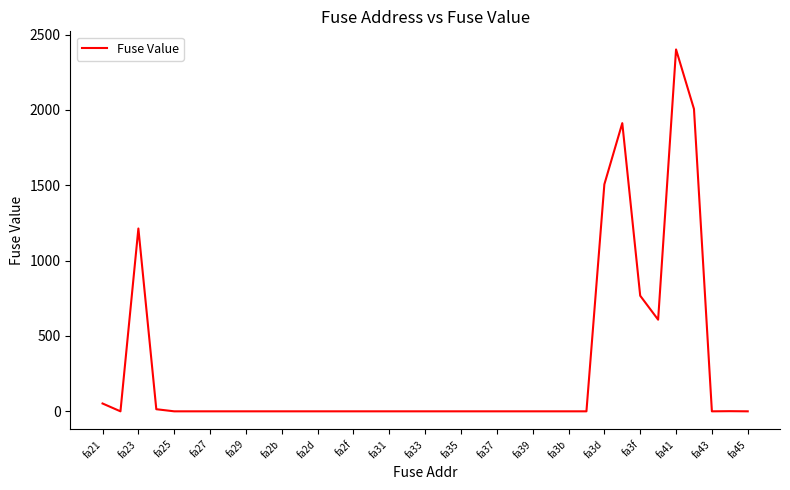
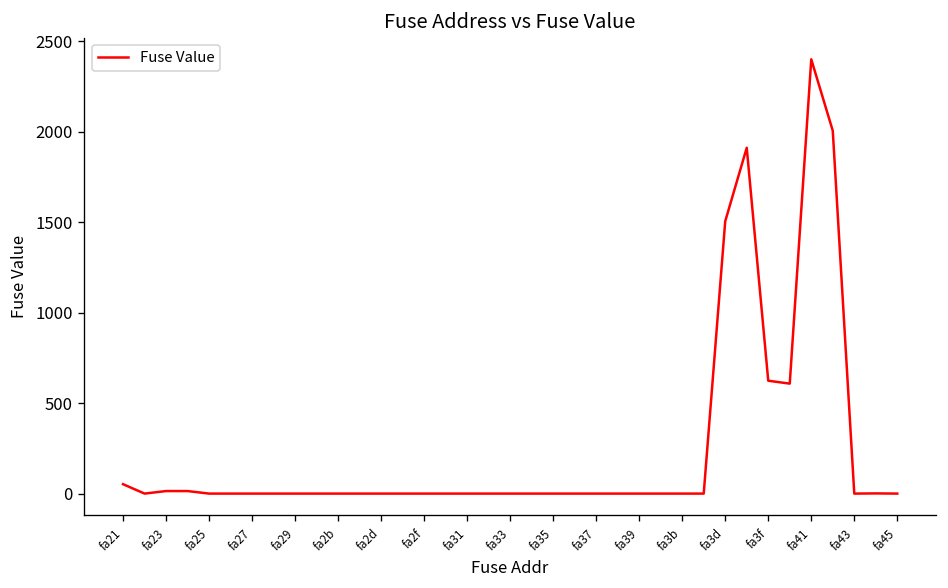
fa23: 1210 -> 10
fa3f: 770 -> 620
